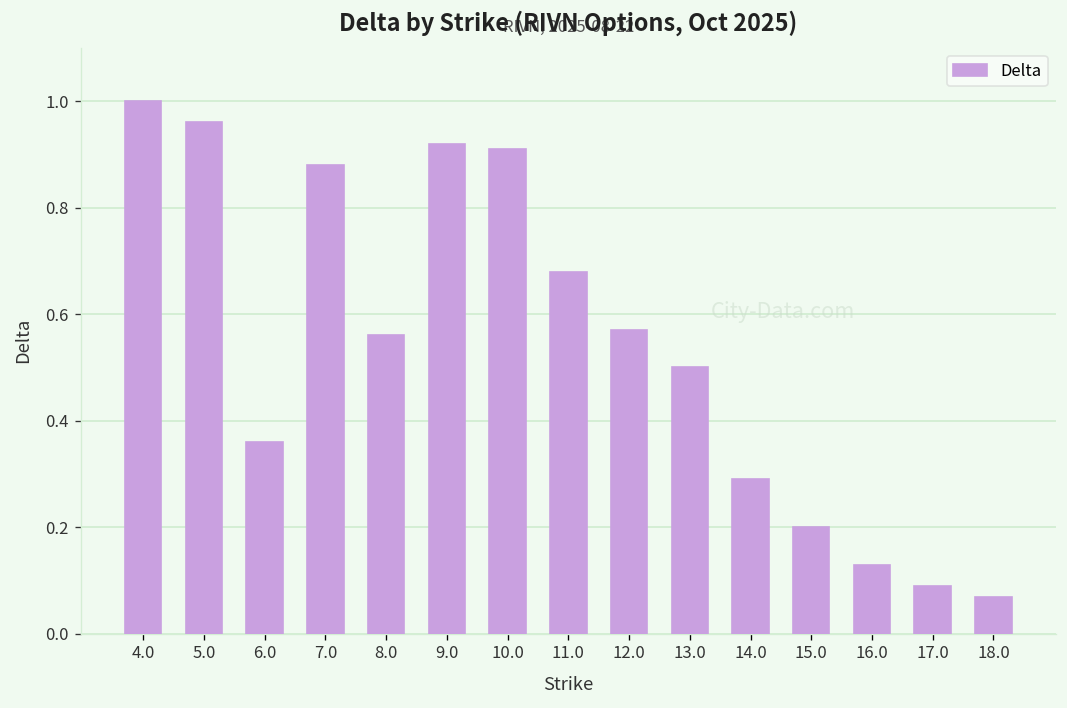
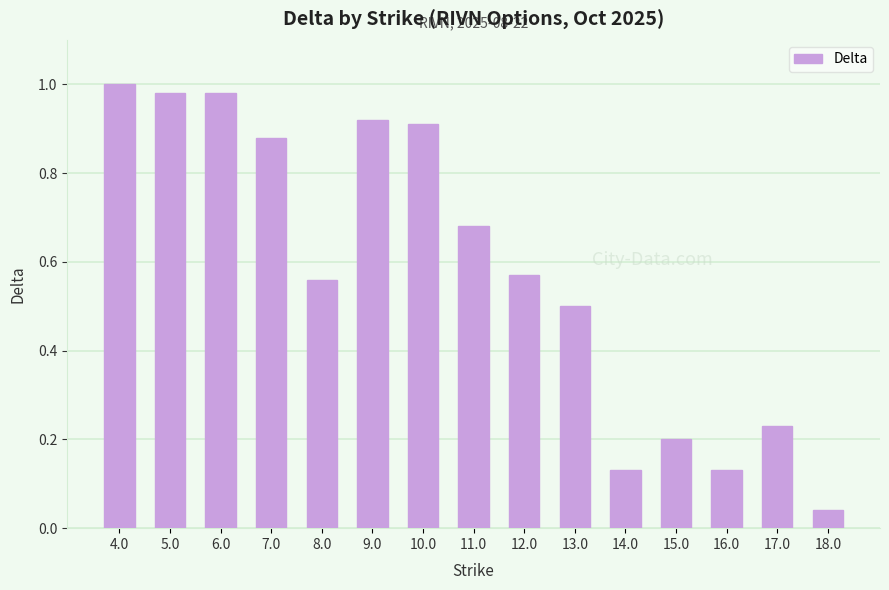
5.0: 0.96 -> 0.98
6.0: 0.36 -> 0.98
14.0: 0.29 -> 0.13
17.0: 0.09 -> 0.23
18.0: 0.07 -> 0.04
